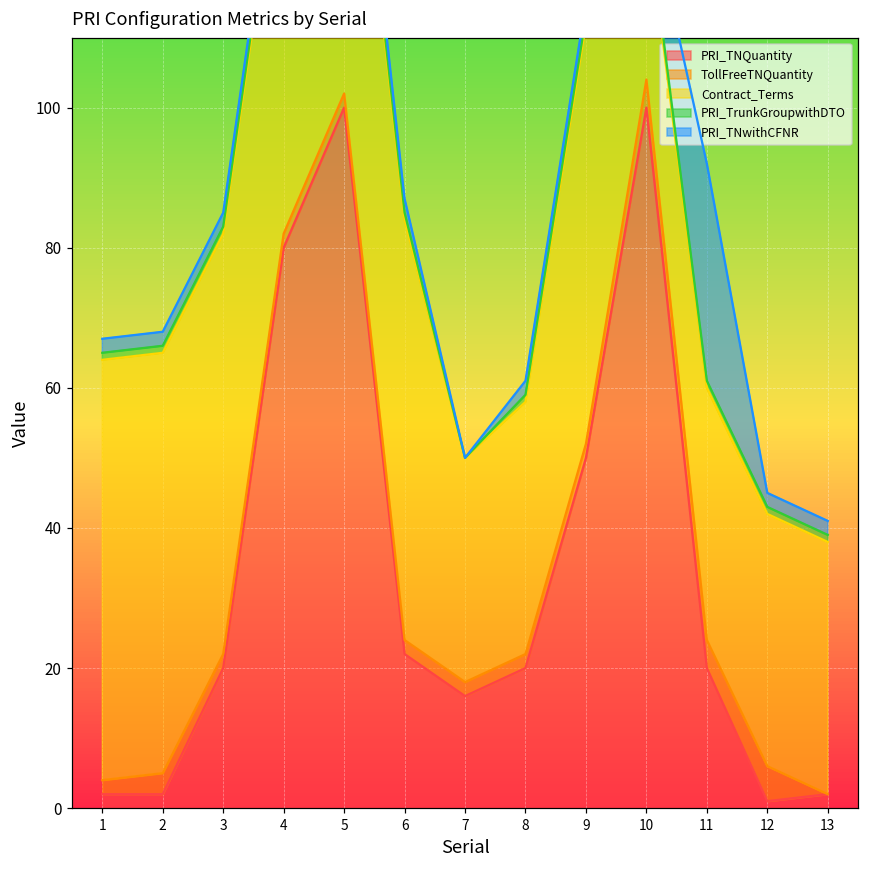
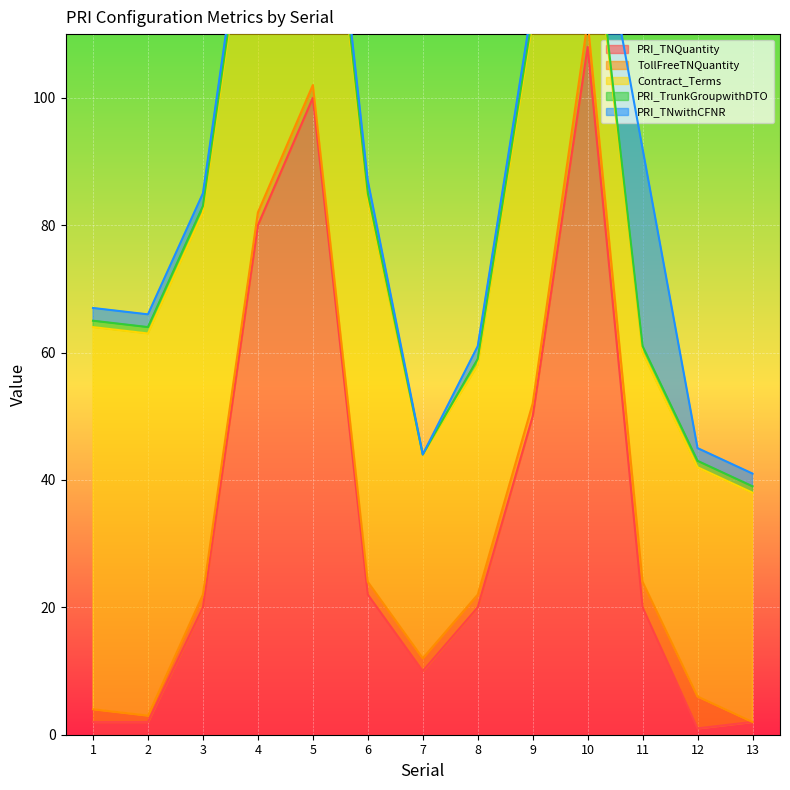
TollFreeTNQuantity, 2: 3 -> 1
PRI_TNQuantity, 7: 16 -> 10
PRI_TNQuantity, 10: 100 -> 108
